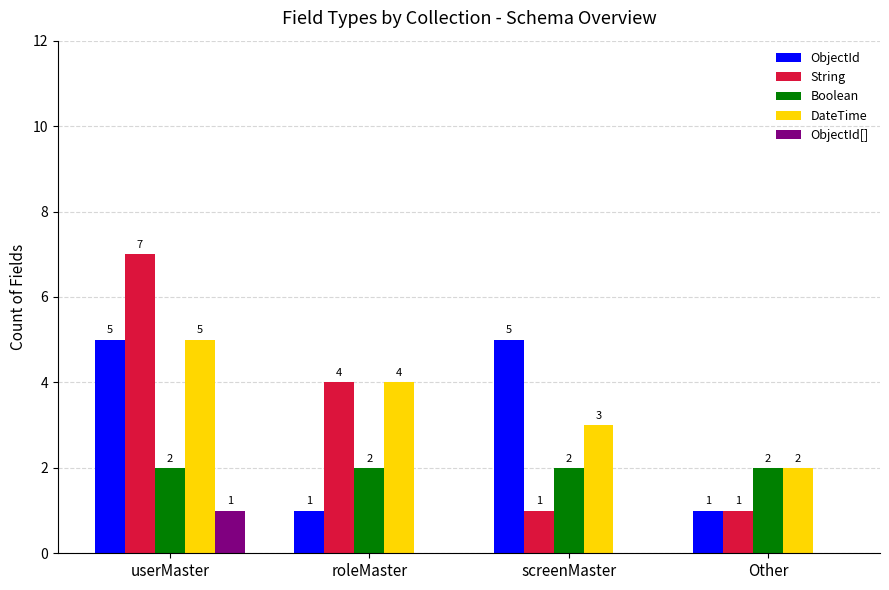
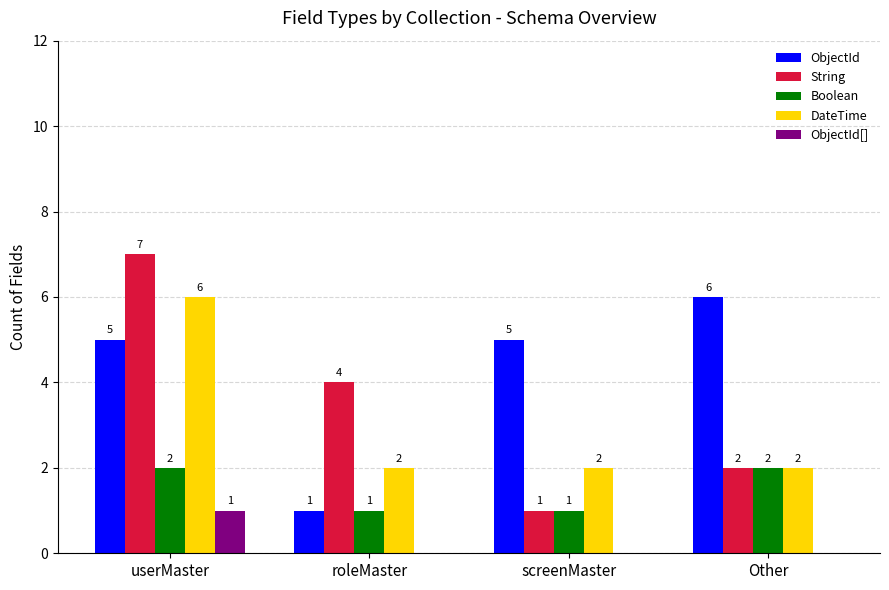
DateTime, userMaster: 5 -> 6
Boolean, roleMaster: 2 -> 1
DateTime, roleMaster: 4 -> 2
Boolean, screenMaster: 2 -> 1
DateTime, screenMaster: 3 -> 2
ObjectId, Other: 1 -> 6
String, Other: 1 -> 2
